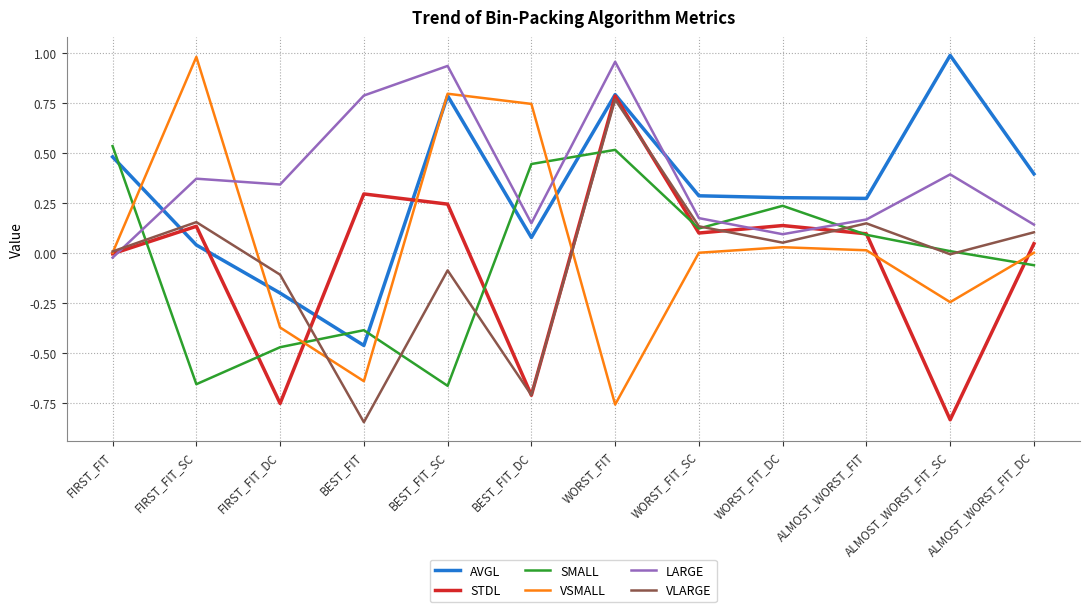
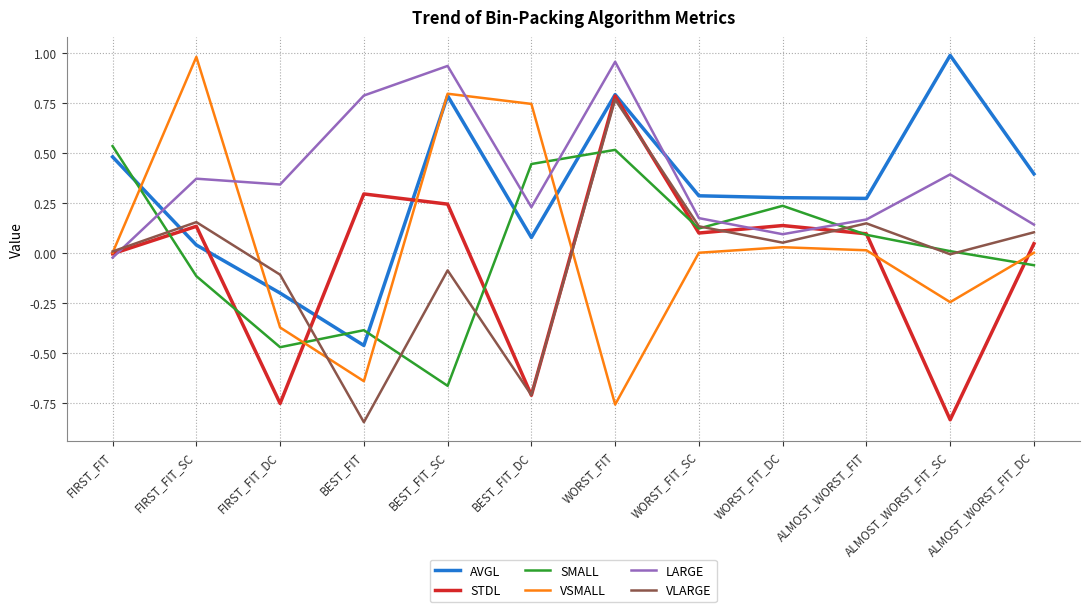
SMALL, FIRST_FIT_SC: -0.66 -> -0.12
LARGE, BEST_FIT_DC: 0.15 -> 0.23
